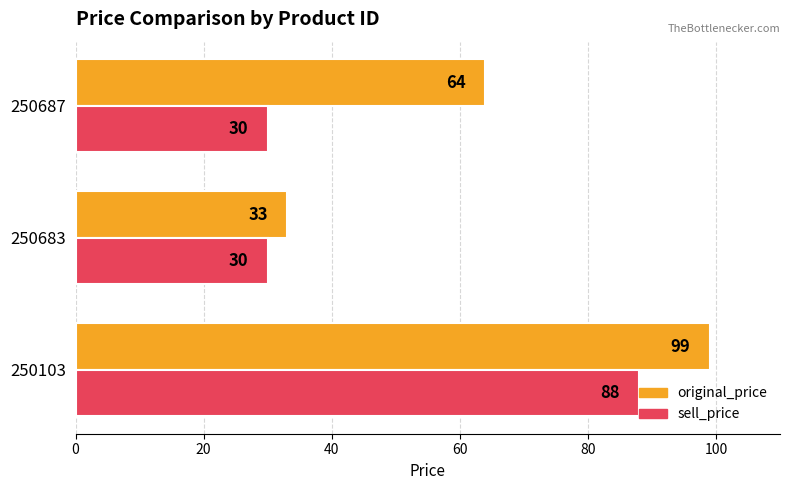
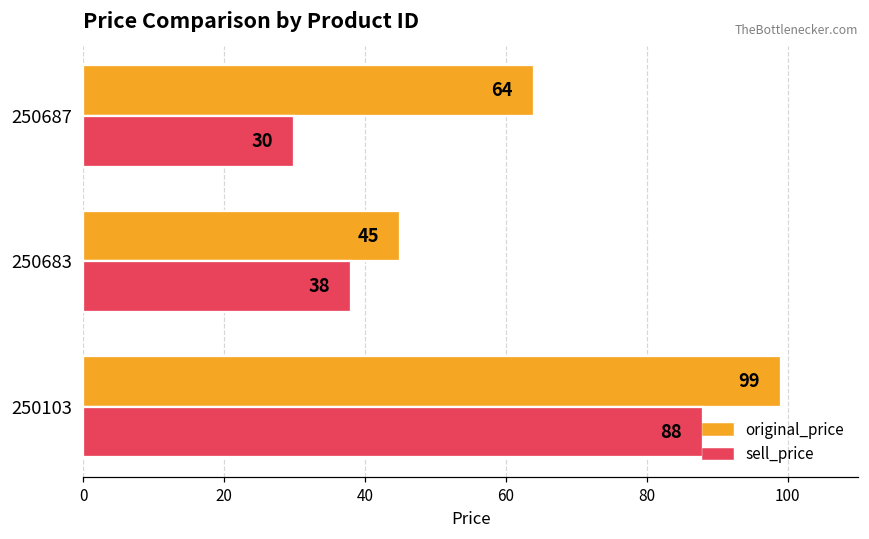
original_price, 250683: 33 -> 45
sell_price, 250683: 30 -> 38
